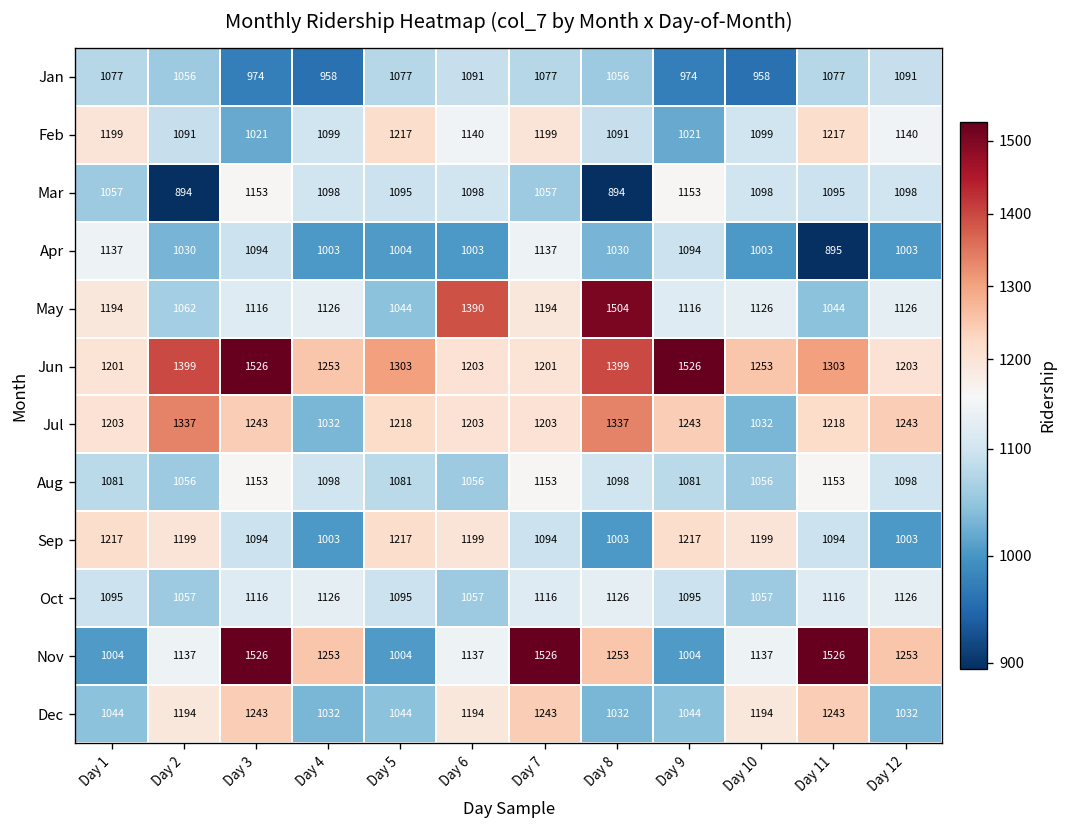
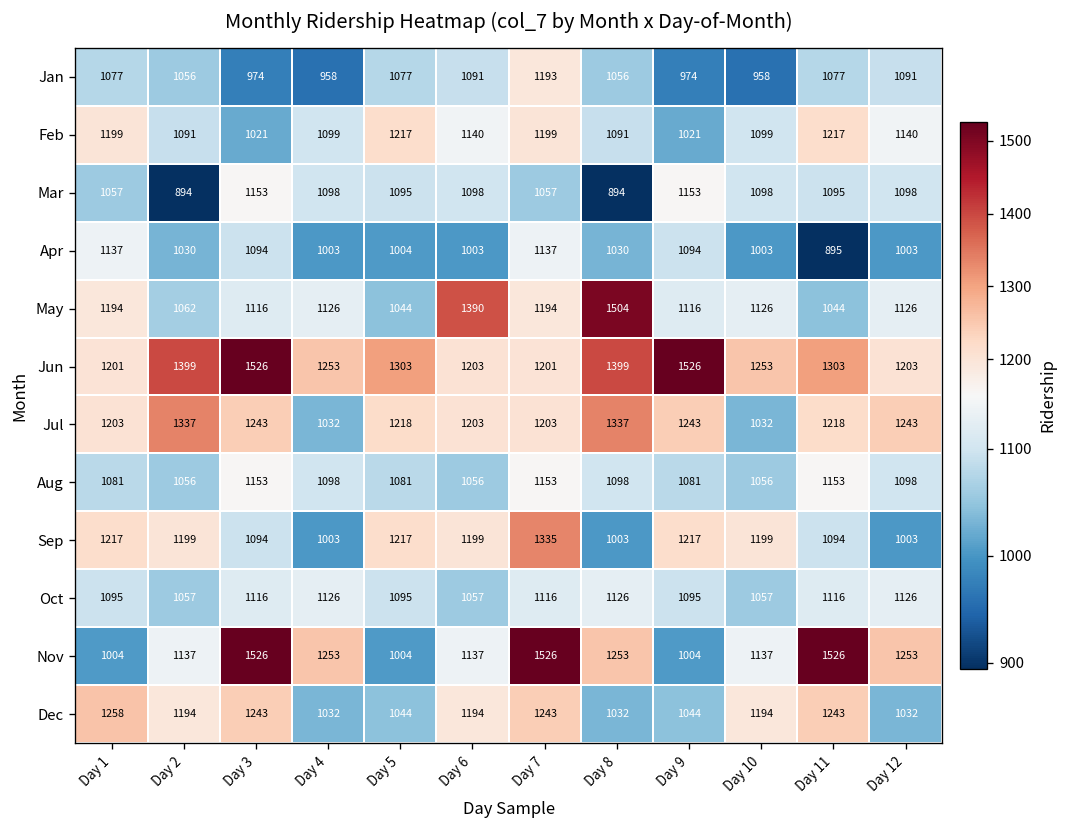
Jan, Day 7: 1077 -> 1193
Sep, Day 7: 1094 -> 1335
Dec, Day 1: 1044 -> 1258
